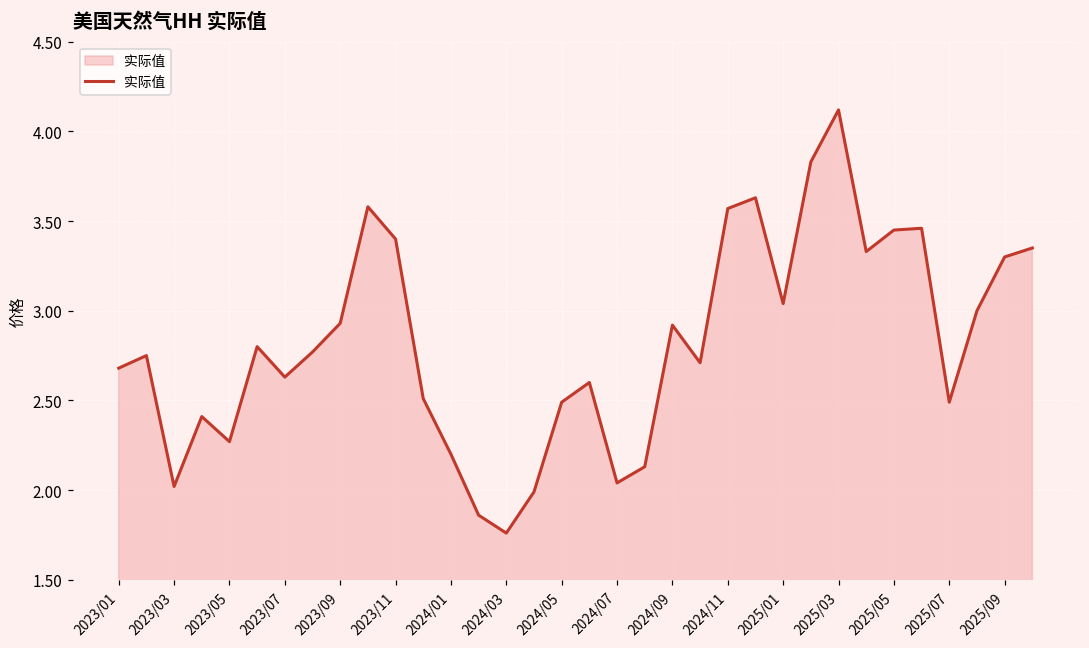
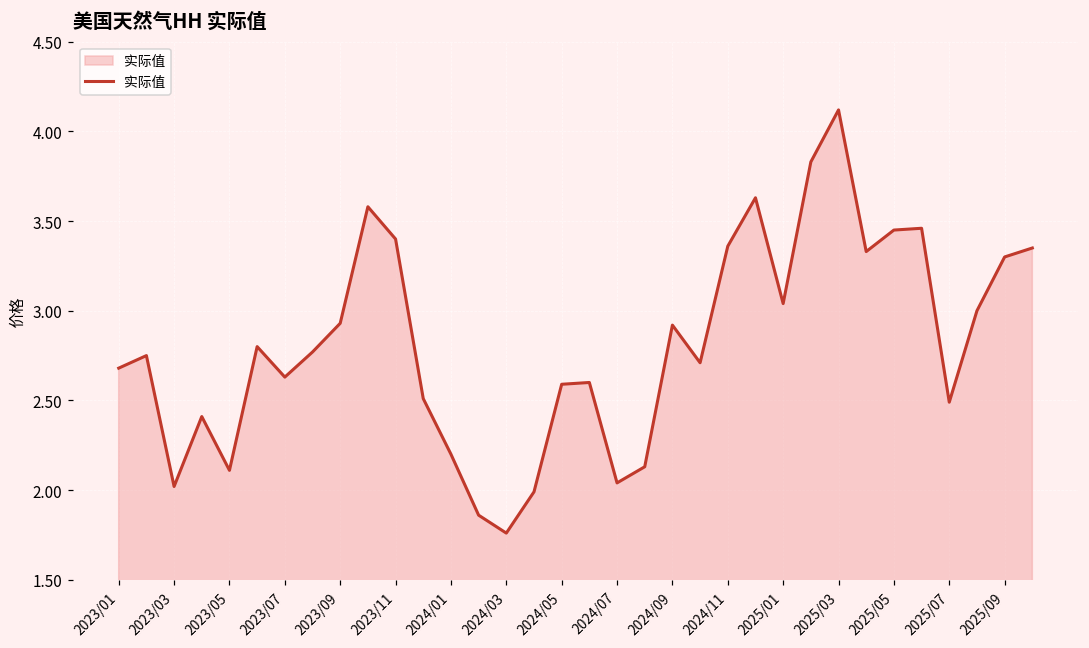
2023/05: 2.27 -> 2.11
2024/05: 2.49 -> 2.59
2024/11: 3.57 -> 3.36
